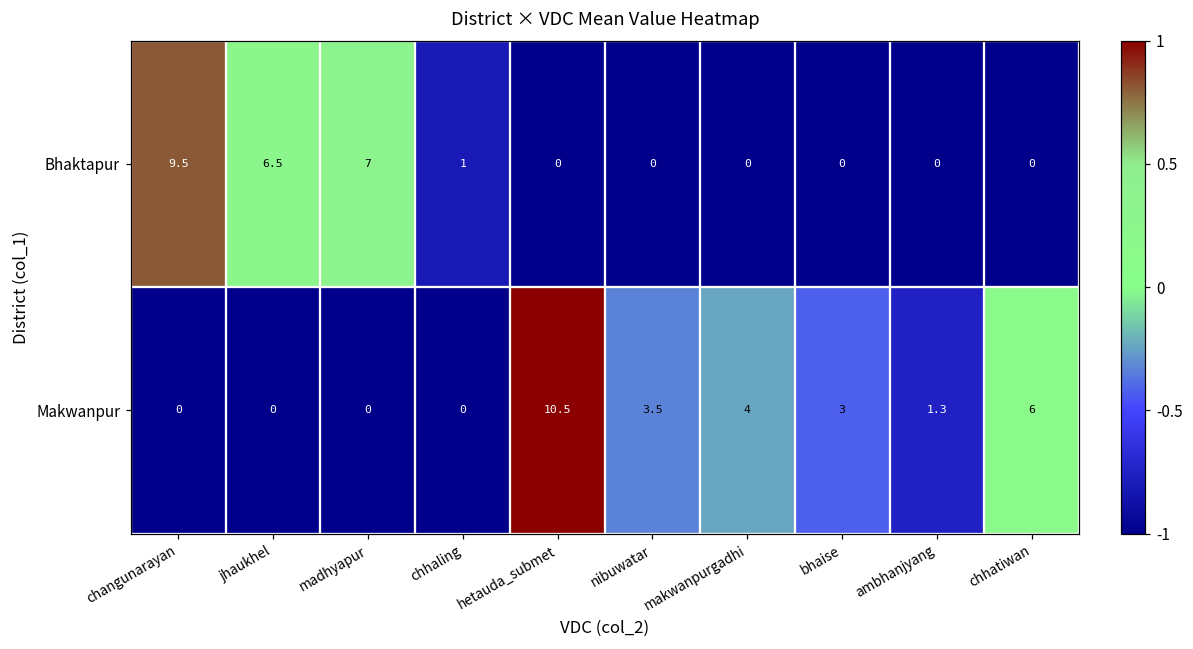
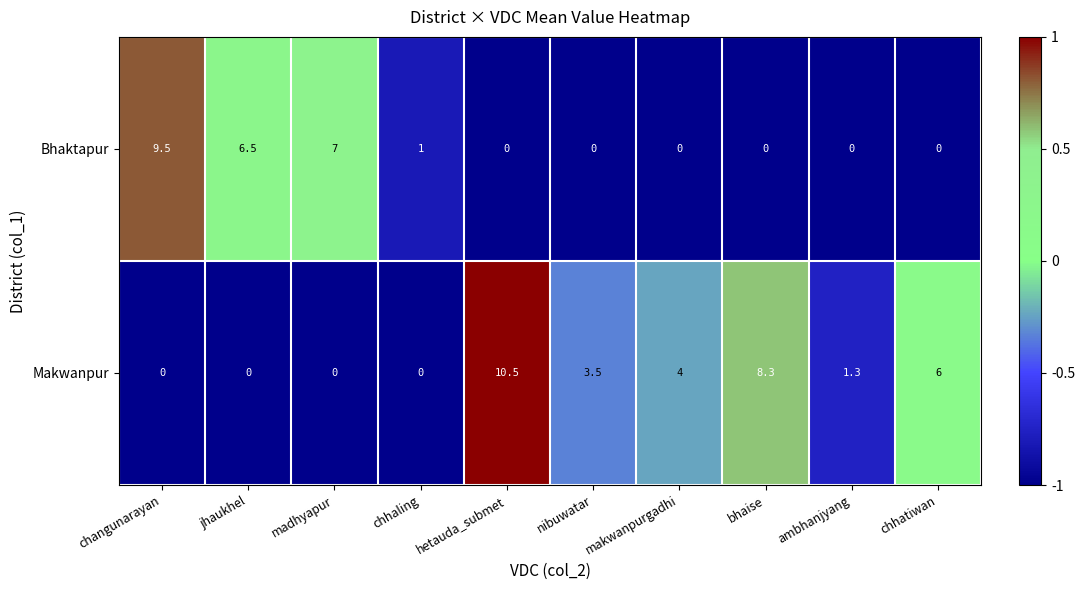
Makwanpur, bhaise: 3 -> 8.3
